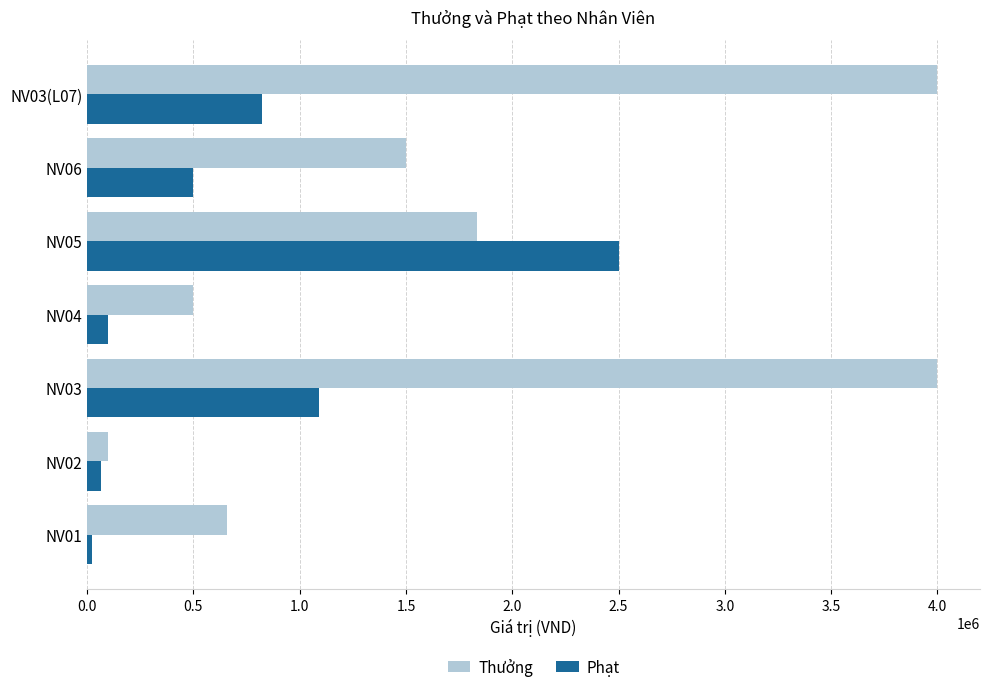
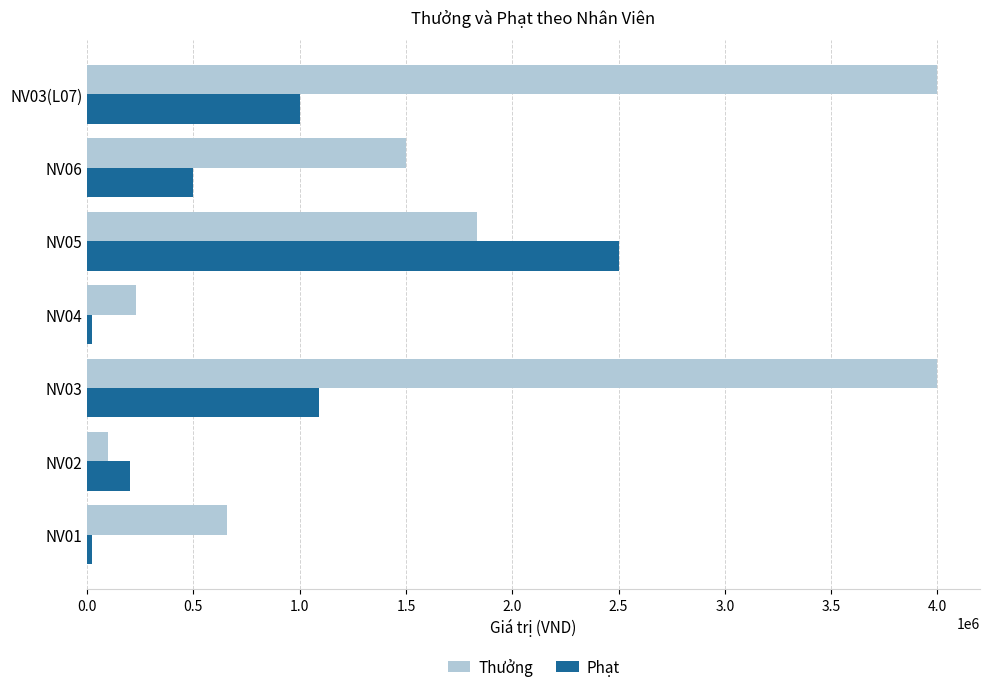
Phạt, NV03(L07): 820000 -> 1000000
Thưởng, NV04: 500000 -> 230000
Phạt, NV04: 100000 -> 20000
Phạt, NV02: 60000 -> 200000
